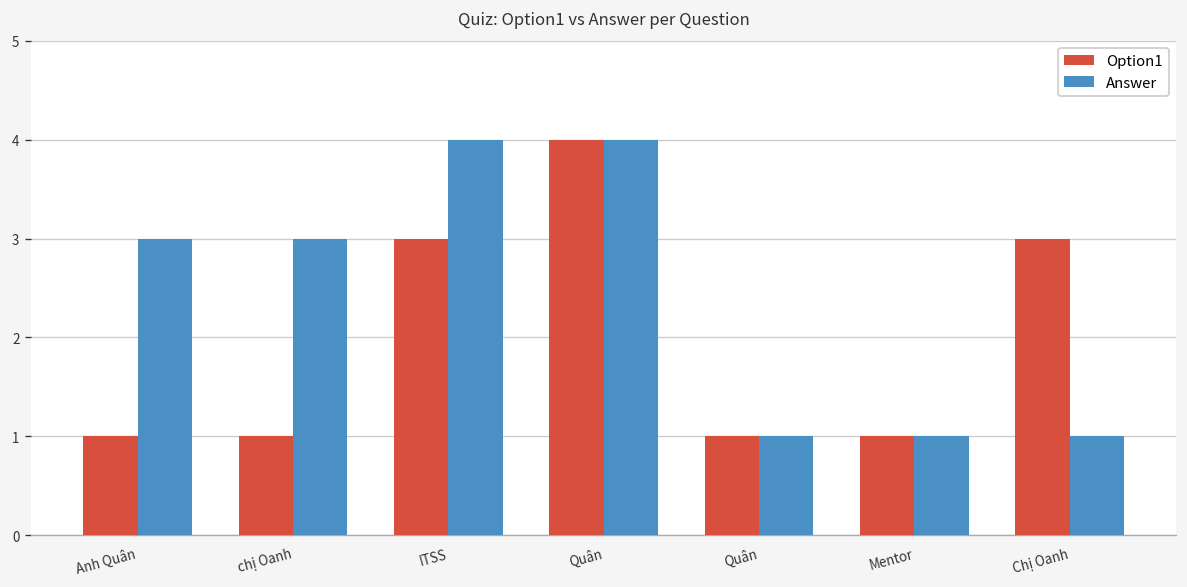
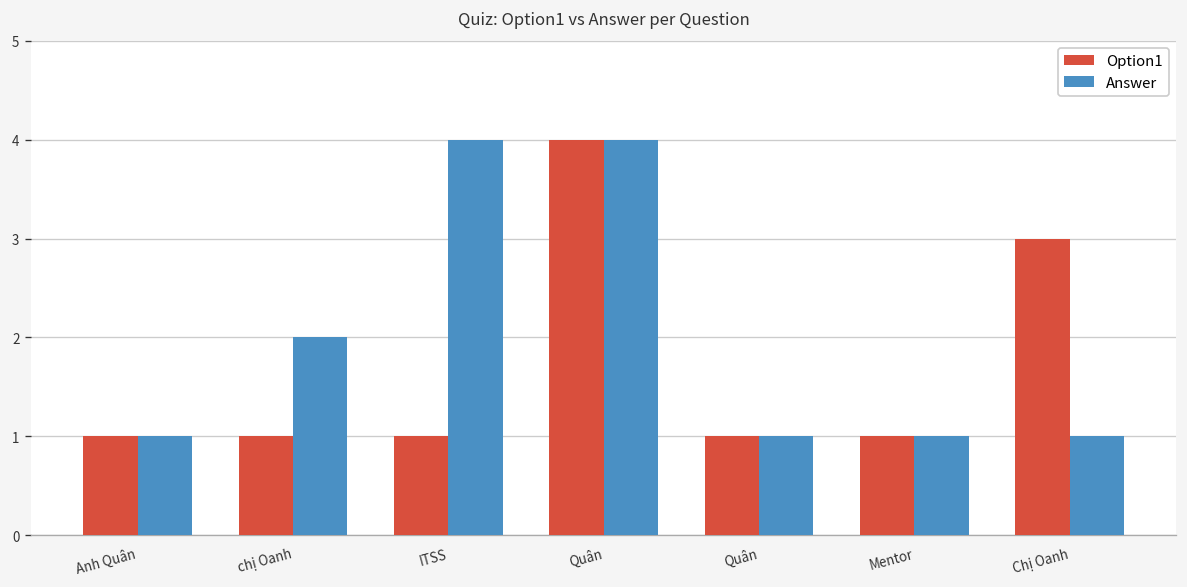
Answer, Anh Quân: 3 -> 1
Answer, chị Oanh: 3 -> 2
Option1, ITSS: 3 -> 1
